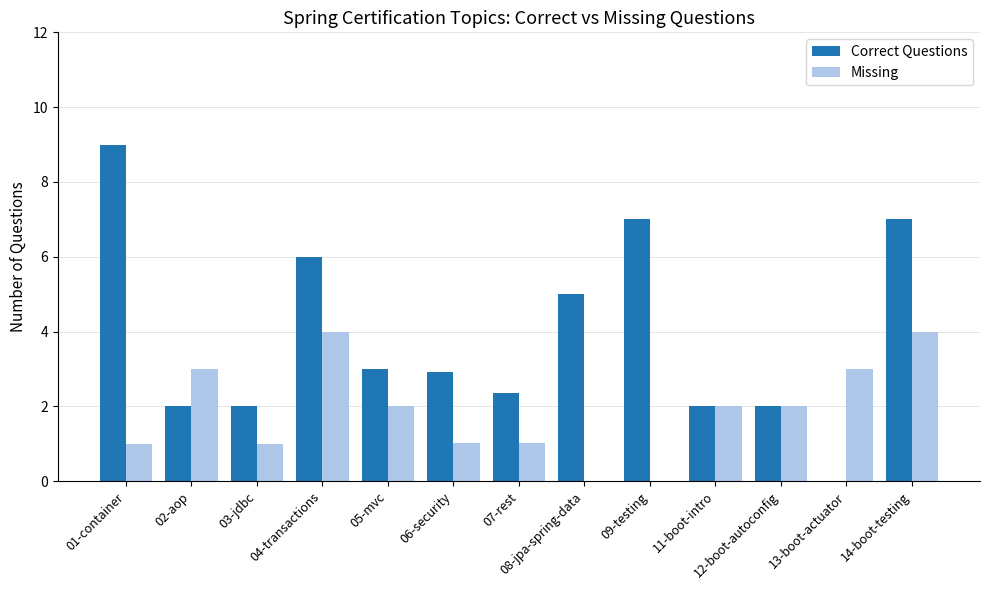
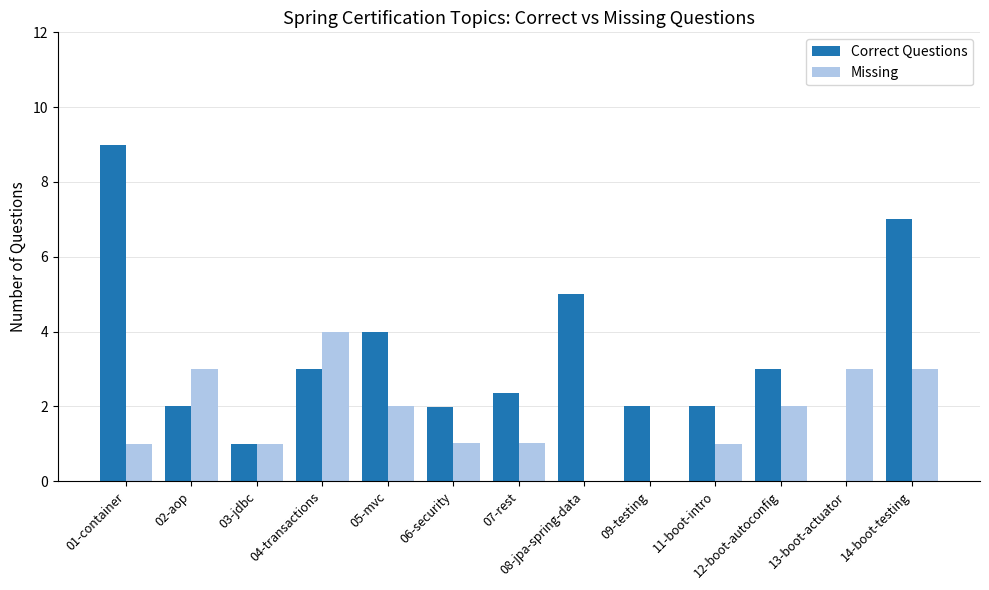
Correct Questions, 03-jdbc: 2 -> 1
Correct Questions, 04-transactions: 6 -> 3
Correct Questions, 05-mvc: 3 -> 4
Correct Questions, 06-security: 2.9 -> 2.0
Correct Questions, 09-testing: 7 -> 2
Missing, 11-boot-intro: 2 -> 1
Correct Questions, 12-boot-autoconfig: 2 -> 3
Missing, 14-boot-testing: 4 -> 3
